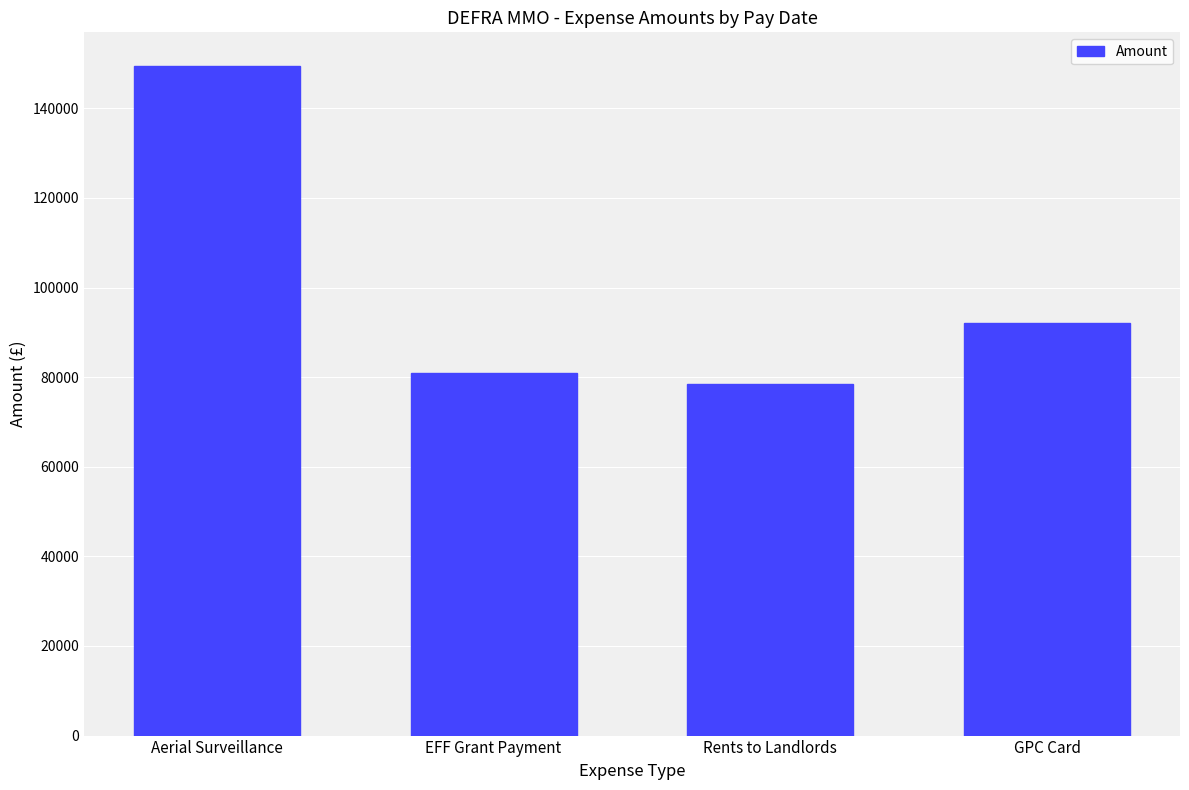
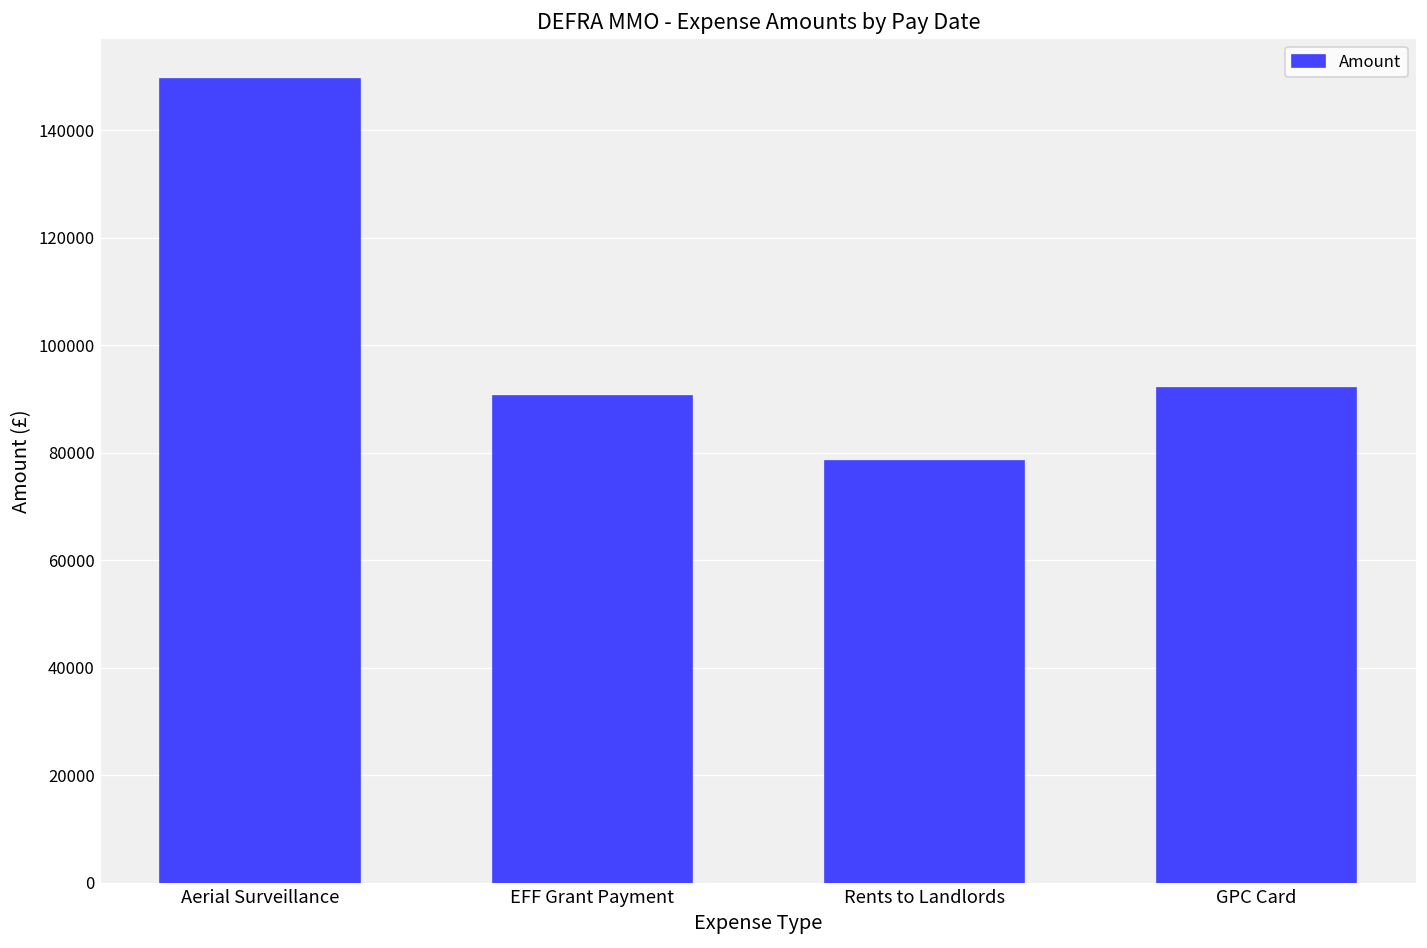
EFF Grant Payment: 81000 -> 91000
